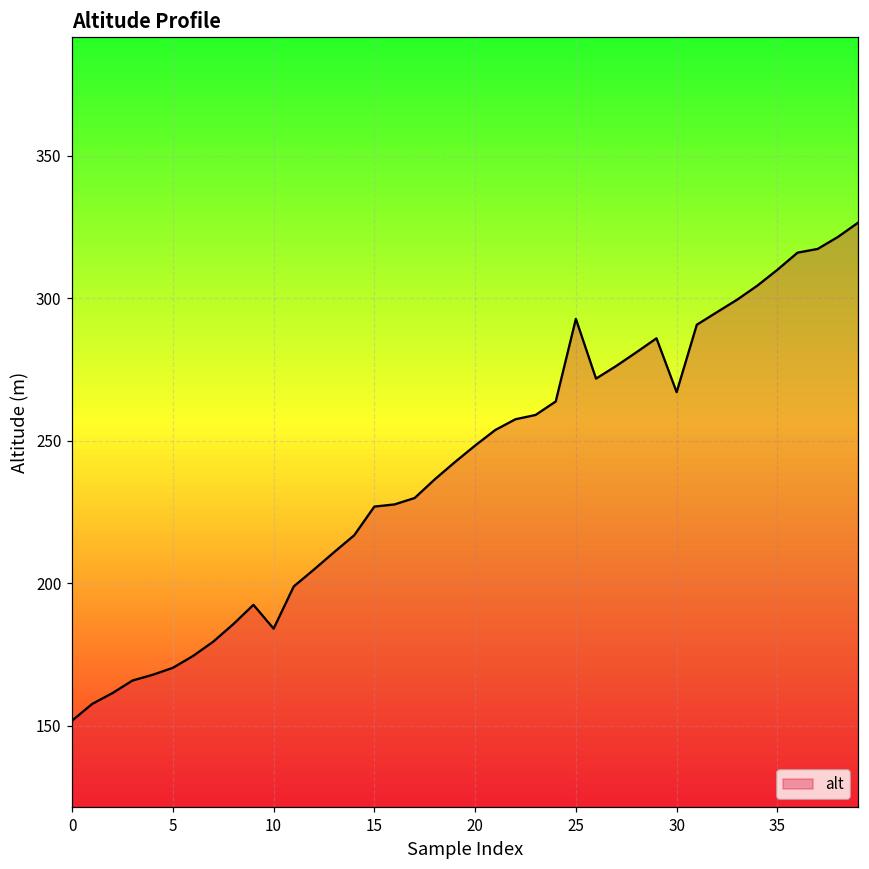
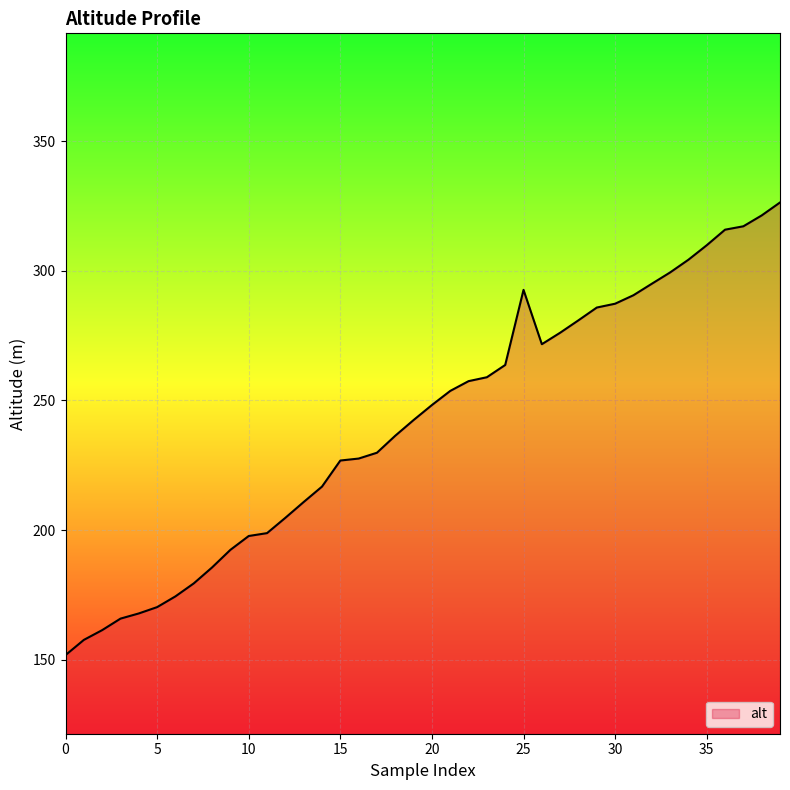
10: 184 -> 198
30: 267 -> 287
